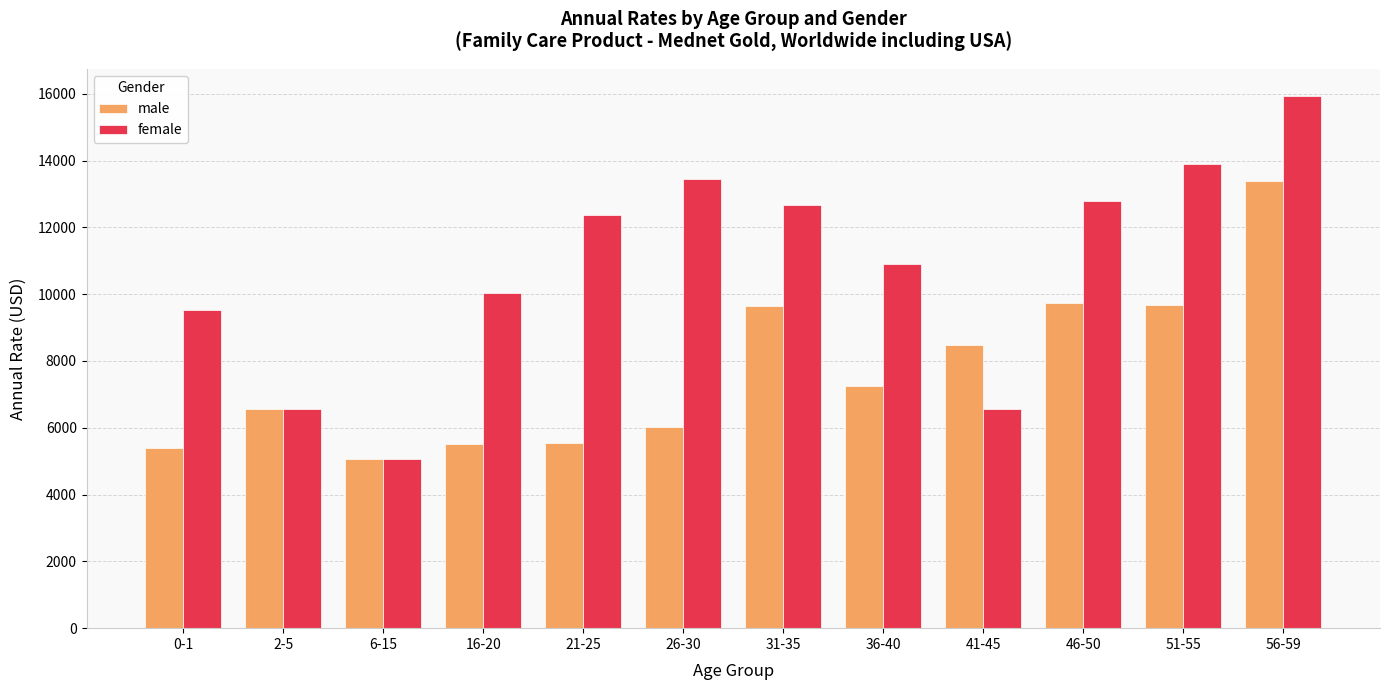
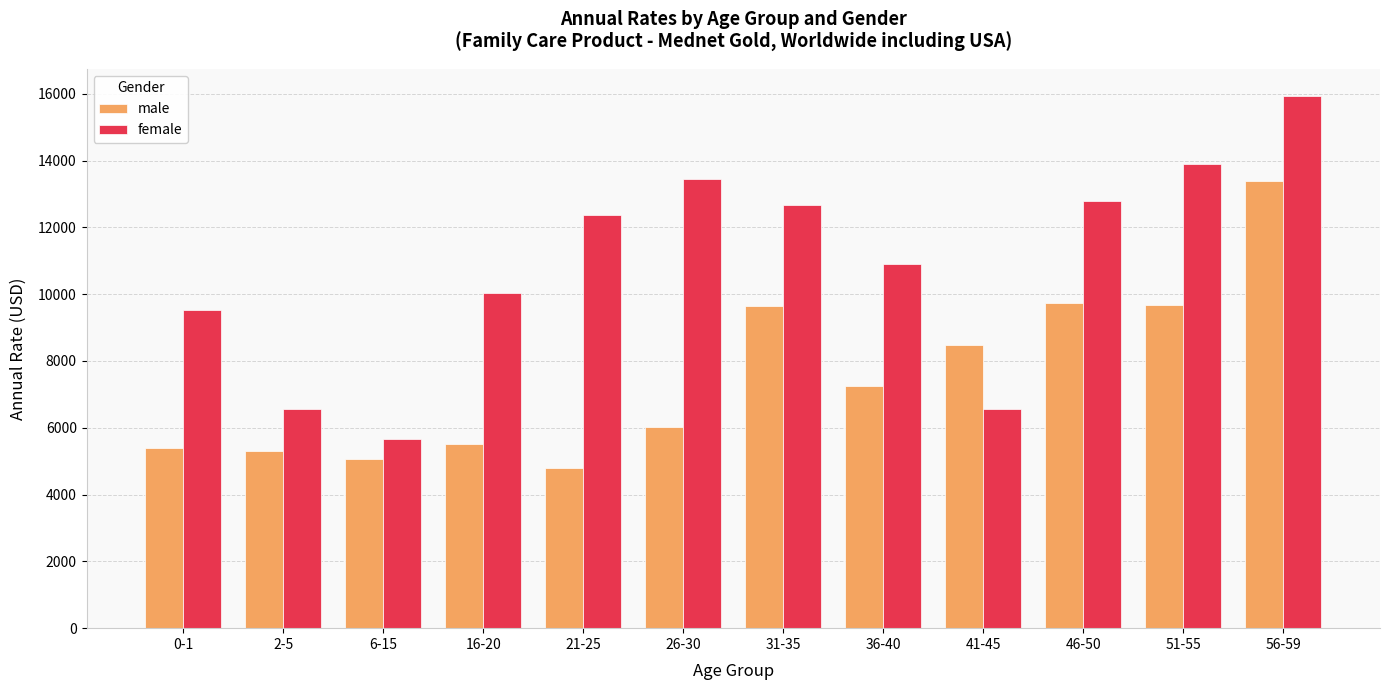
male, 2-5: 6600 -> 5300
female, 6-15: 5100 -> 5700
male, 21-25: 5600 -> 4800
